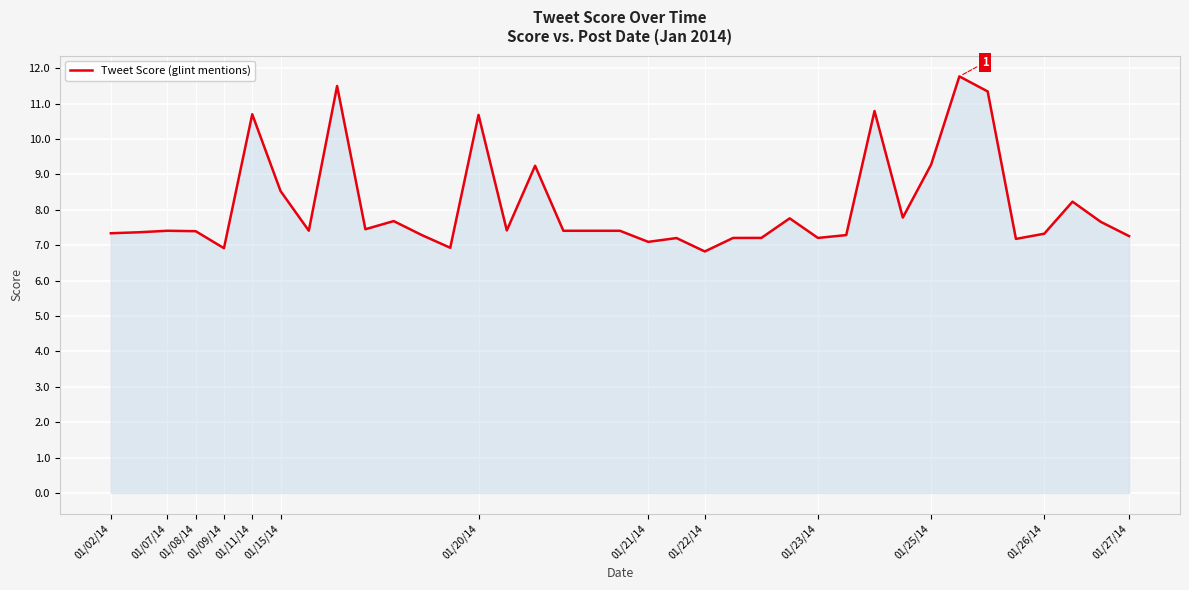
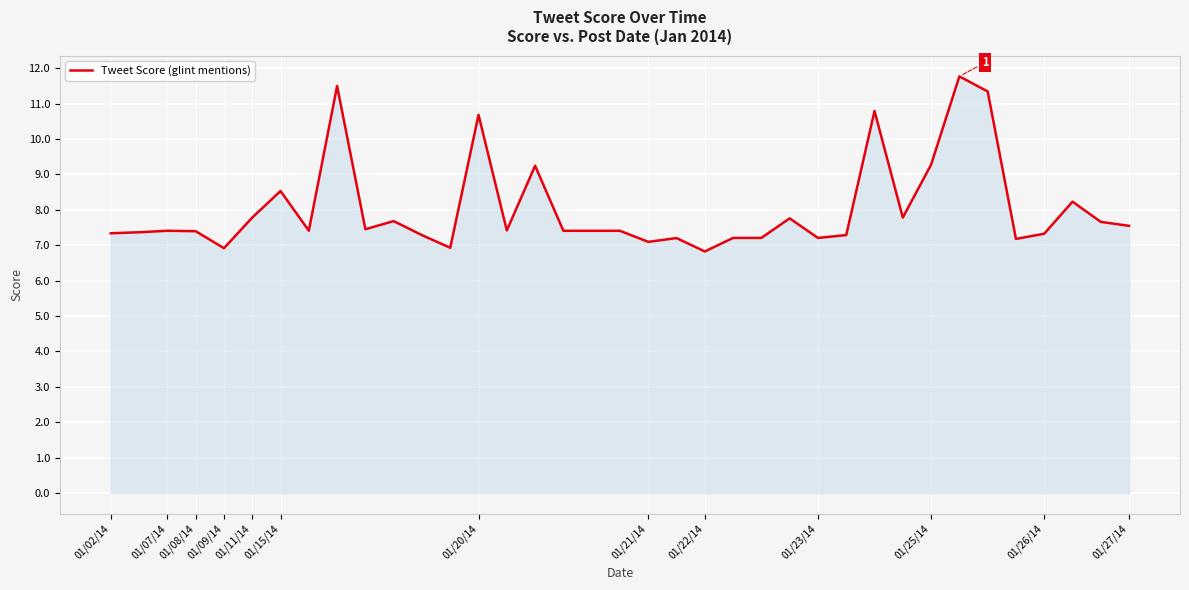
01/11/14: 10.7 -> 7.8
01/27/14: 7.3 -> 7.5
